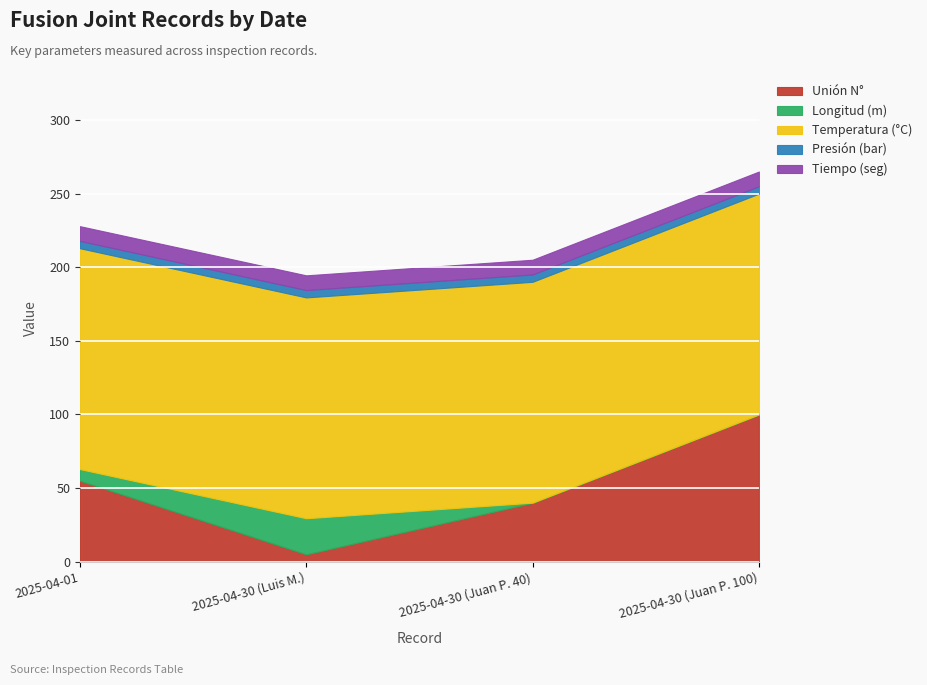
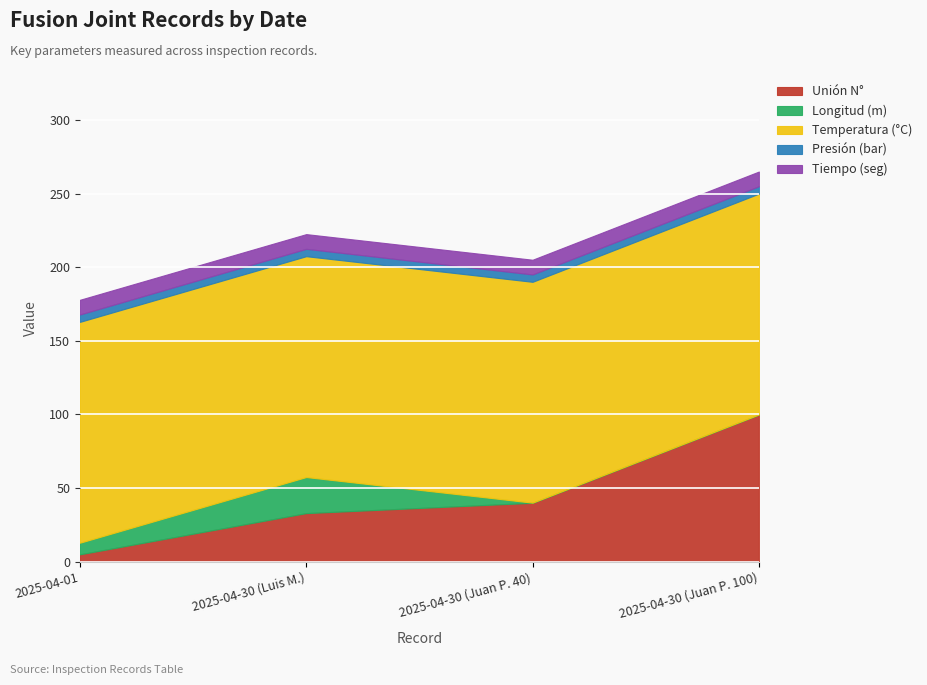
Unión N°, 2025-04-01: 55 -> 5
Unión N°, 2025-04-30 (Luis M.): 5 -> 33
